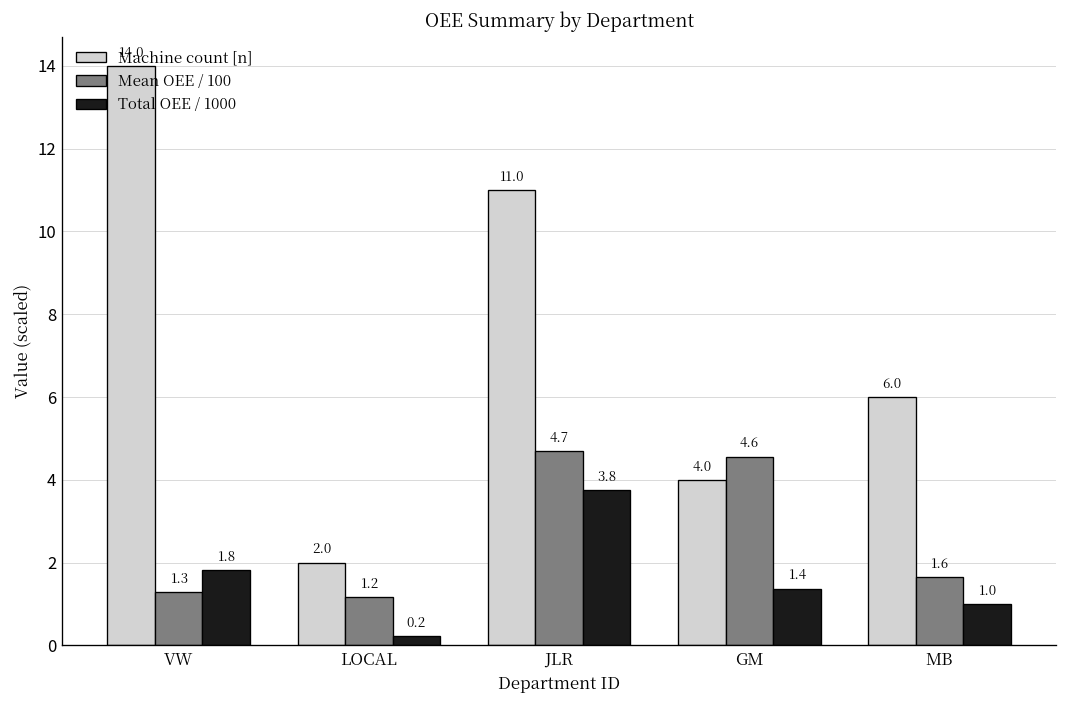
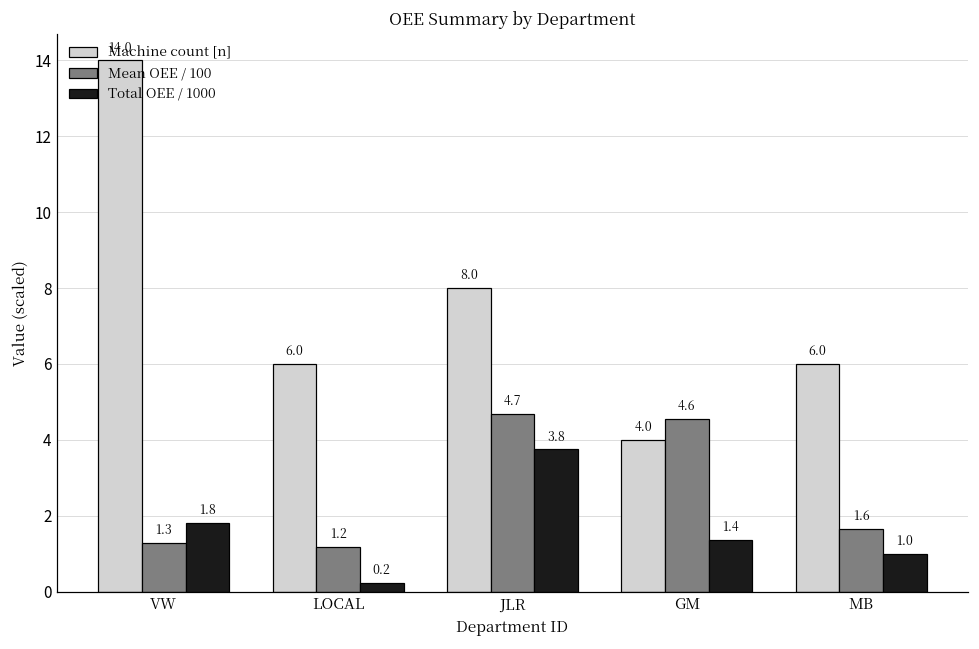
Machine count [n], LOCAL: 2.0 -> 6.0
Machine count [n], JLR: 11.0 -> 8.0
